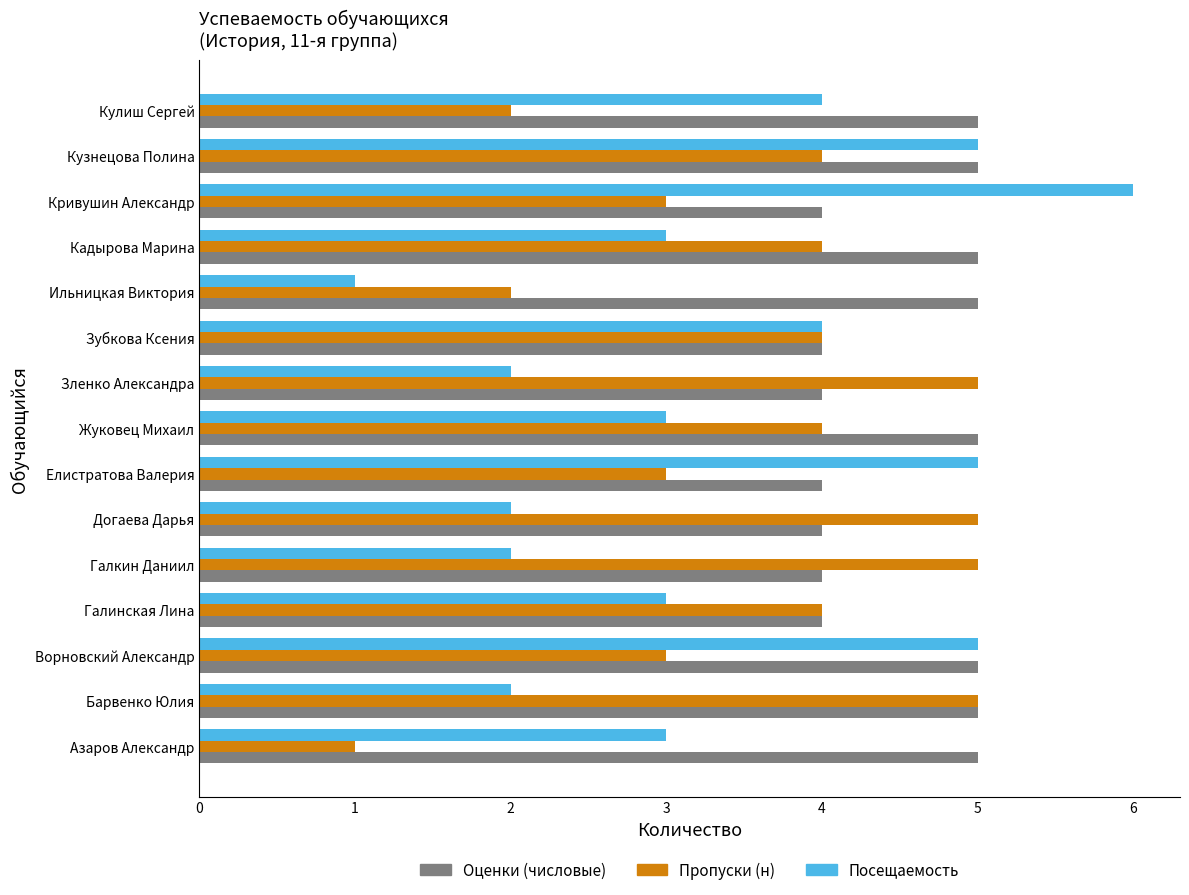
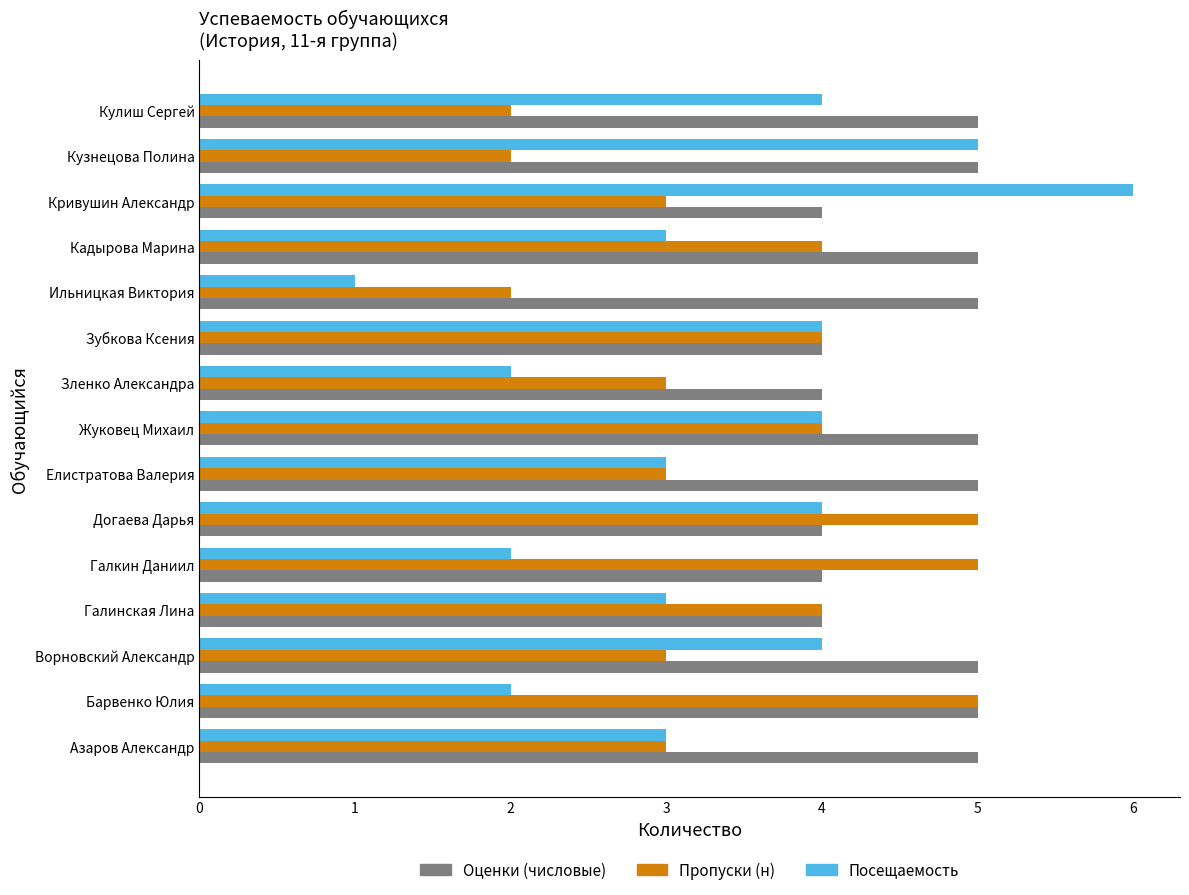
Пропуски (н), Кузнецова Полина: 4 -> 2
Пропуски (н), Зленко Александра: 5 -> 3
Посещаемость, Жуковец Михаил: 3 -> 4
Посещаемость, Елистратова Валерия: 5 -> 3
Оценки (числовые), Елистратова Валерия: 4 -> 5
Посещаемость, Догаева Дарья: 2 -> 4
Посещаемость, Ворновский Александр: 5 -> 4
Пропуски (н), Азаров Александр: 1 -> 3
